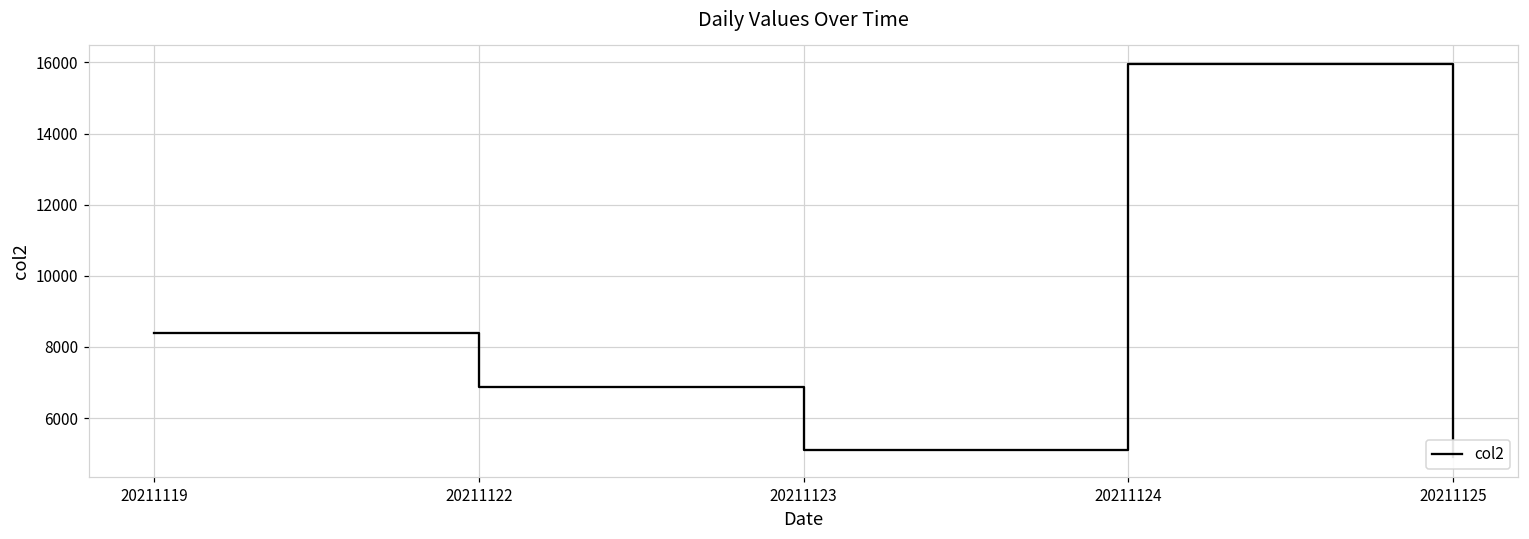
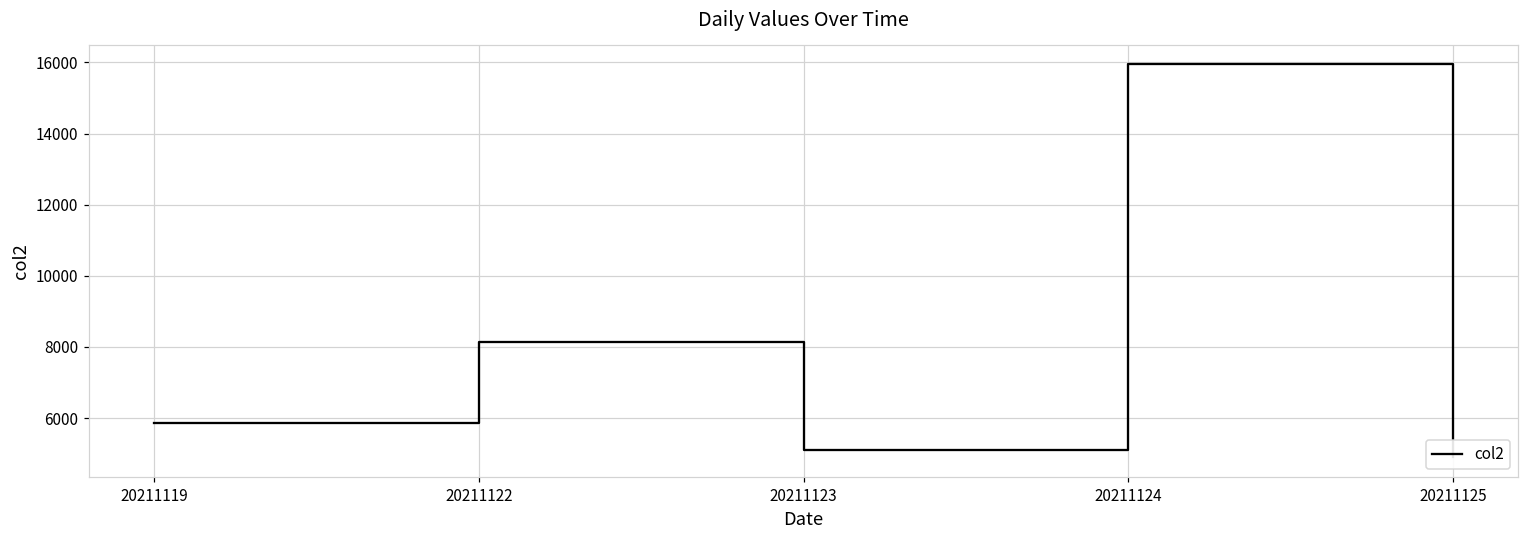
20211119: 8400 -> 5900
20211122: 6900 -> 8100
